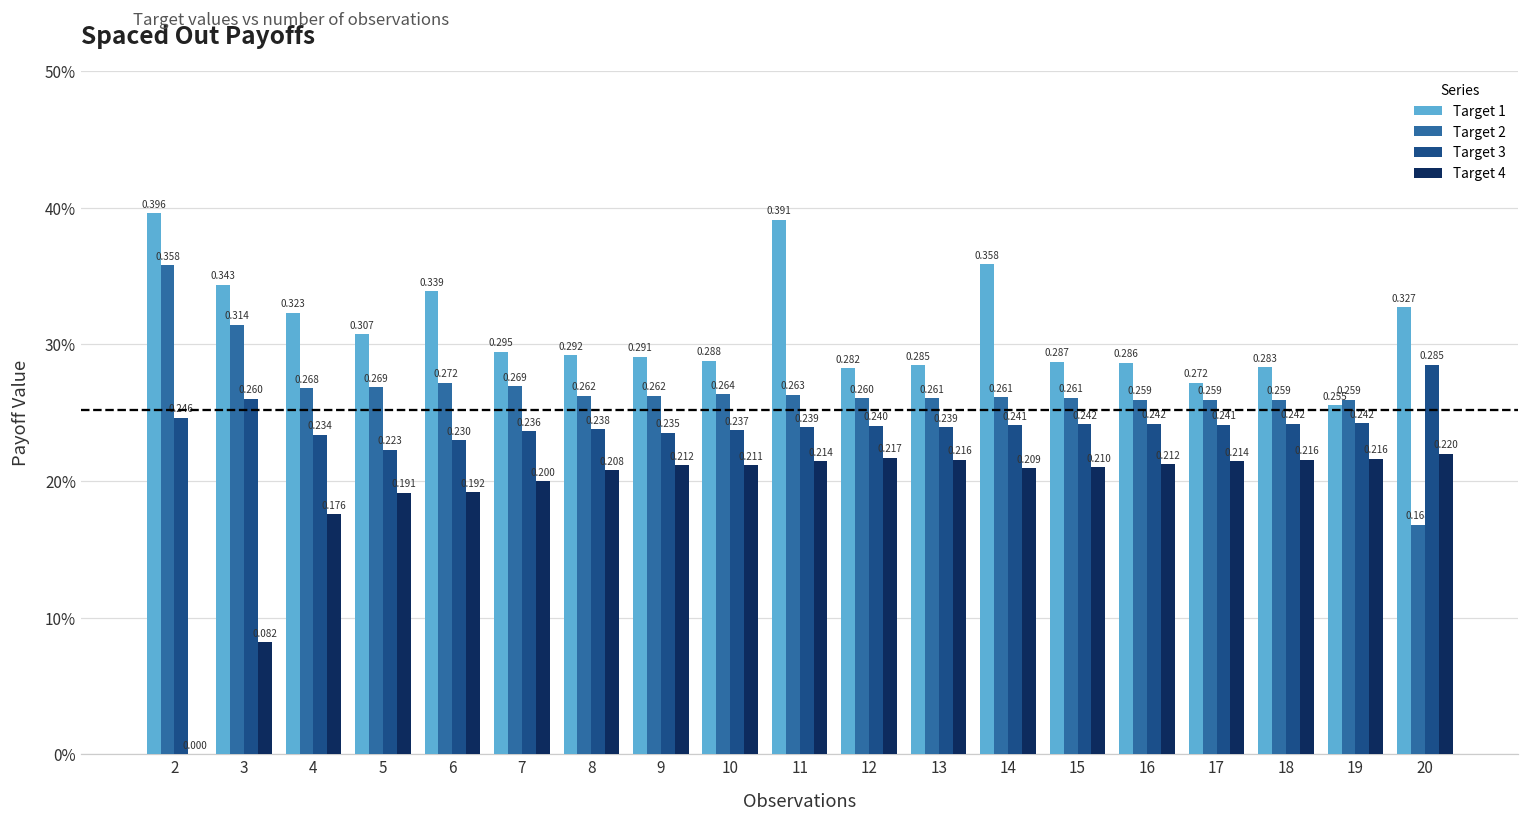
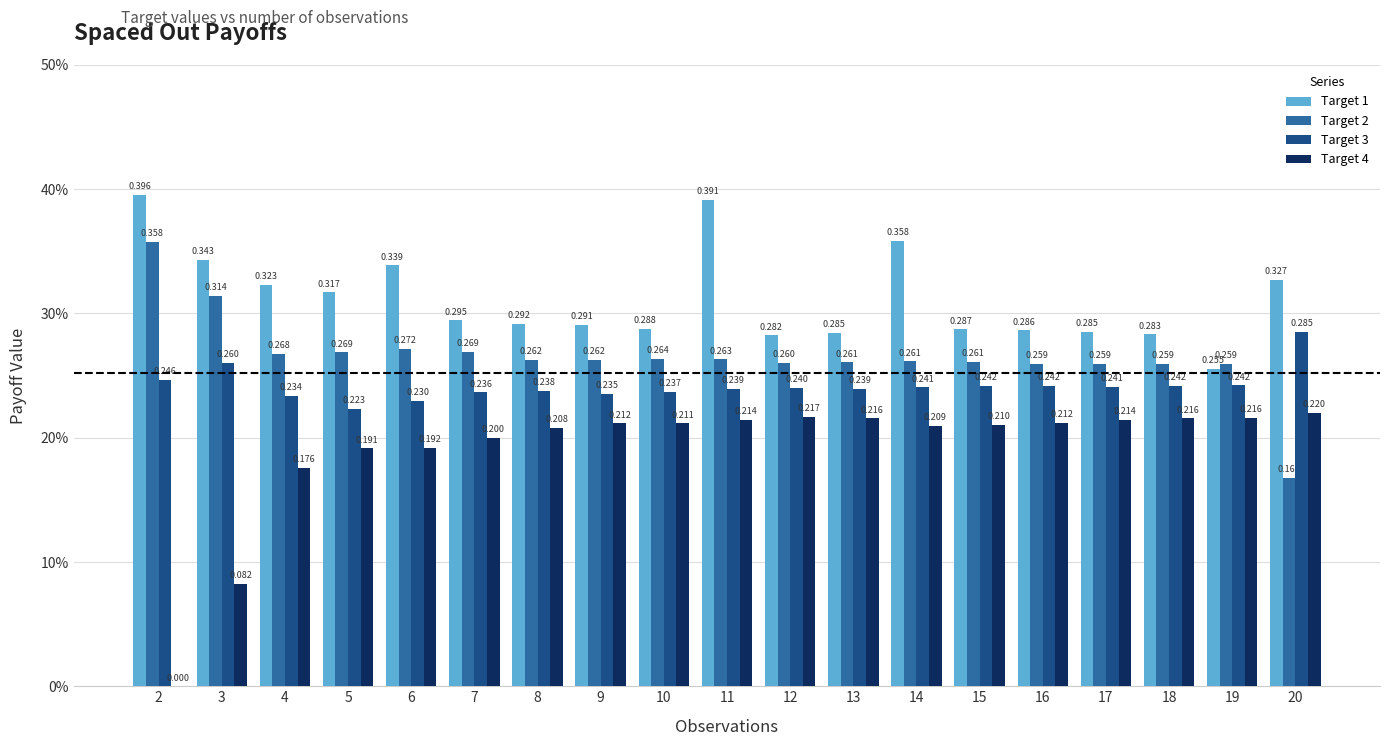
Target 1, 5: 0.307 -> 0.317
Target 1, 17: 0.272 -> 0.285
